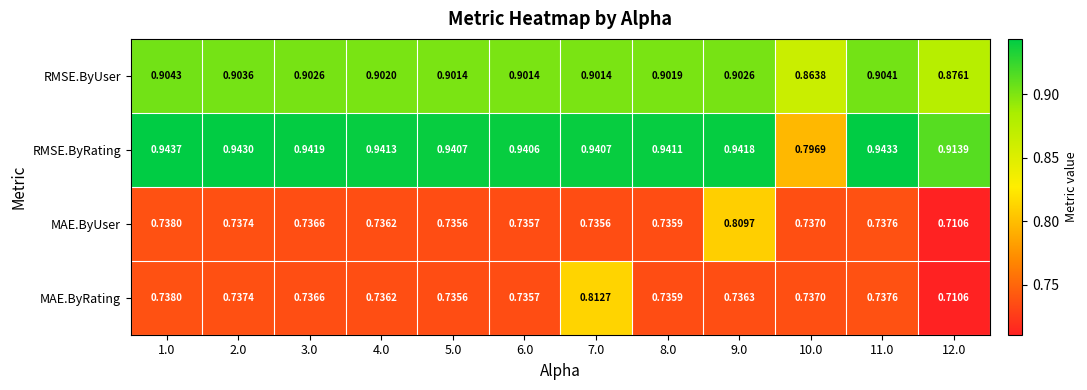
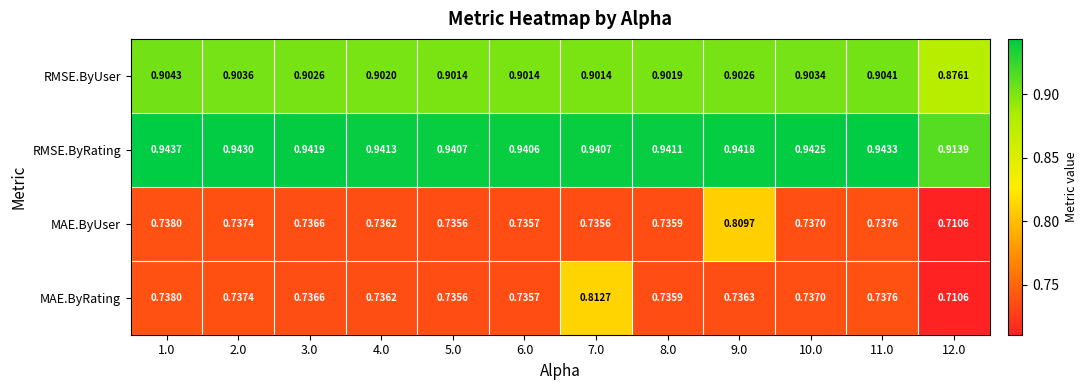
RMSE.ByUser, 10.0: 0.8638 -> 0.9034
RMSE.ByRating, 10.0: 0.7969 -> 0.9425
